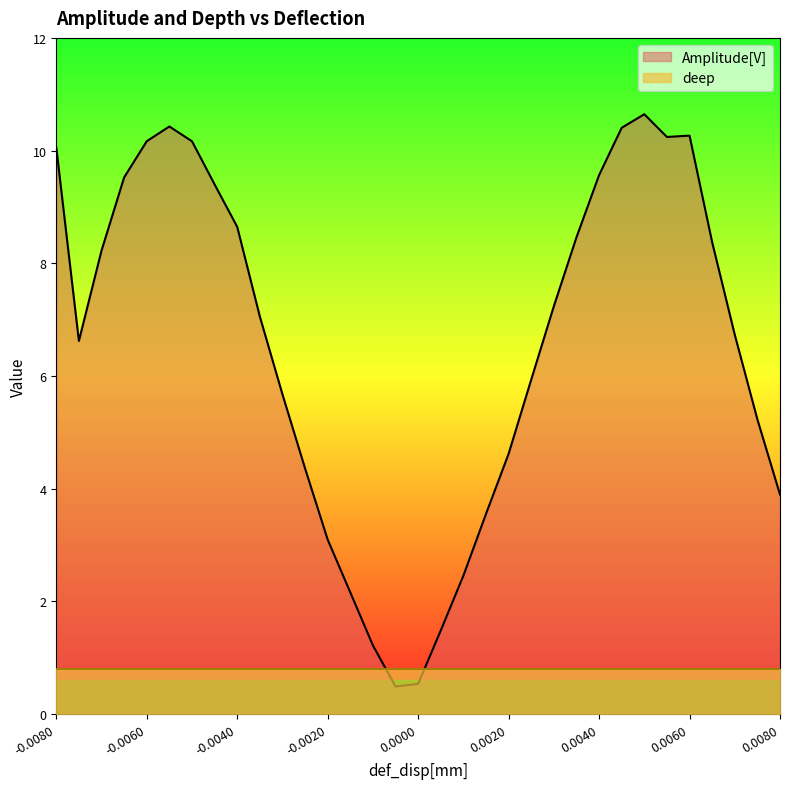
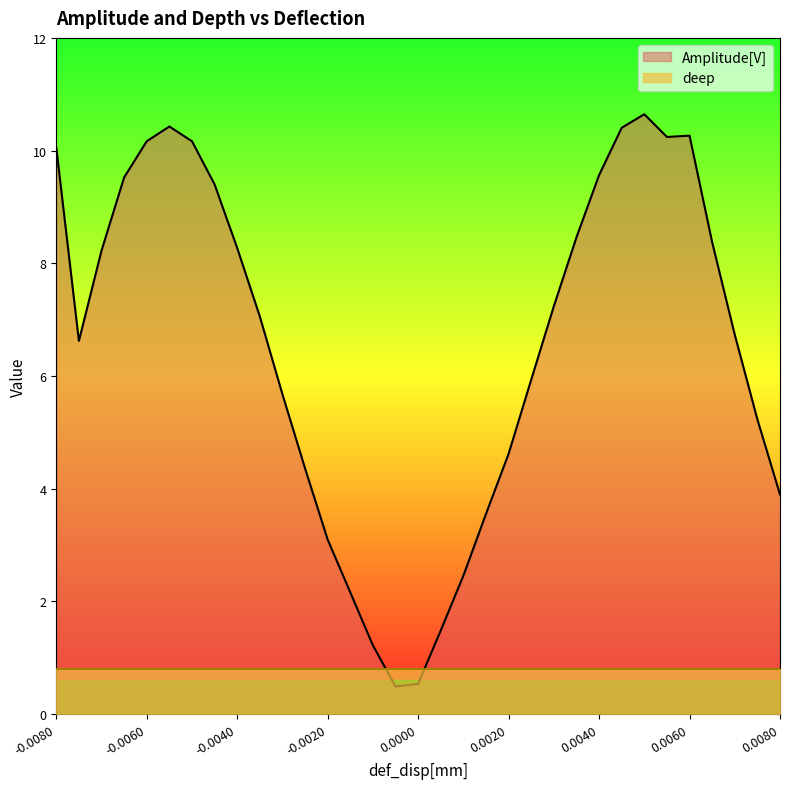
Amplitude[V], -0.0040: 8.6 -> 8.3
